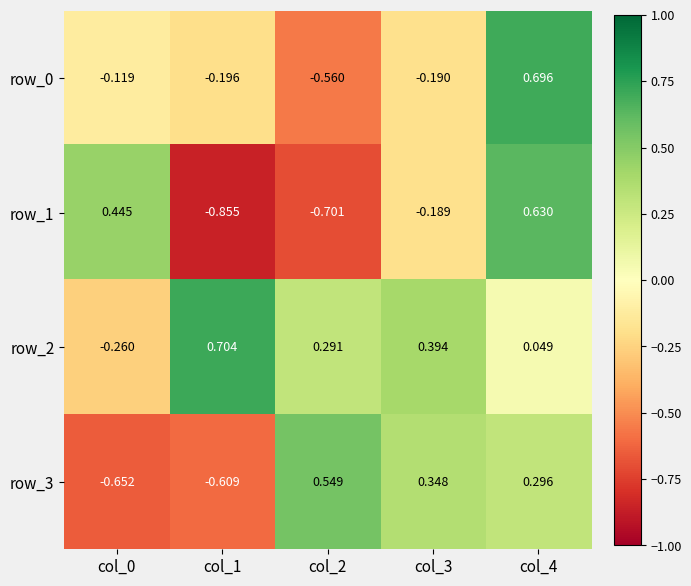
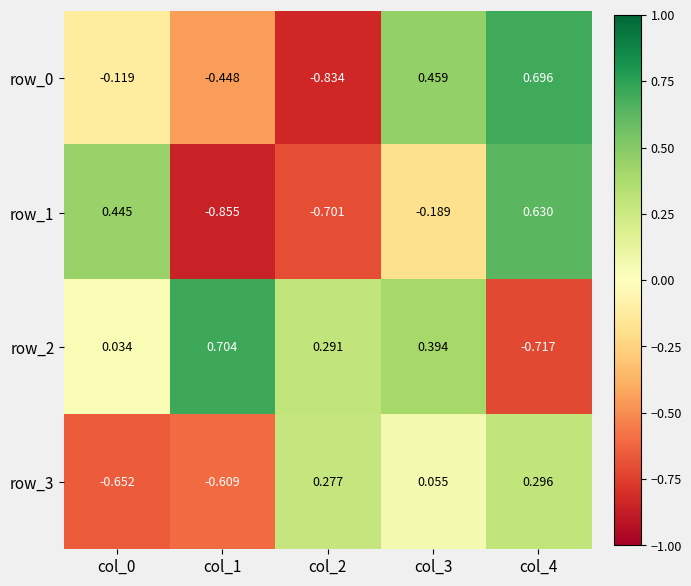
row_0, col_1: -0.196 -> -0.448
row_0, col_2: -0.560 -> -0.834
row_0, col_3: -0.190 -> 0.459
row_2, col_0: -0.260 -> 0.034
row_2, col_4: 0.049 -> -0.717
row_3, col_2: 0.549 -> 0.277
row_3, col_3: 0.348 -> 0.055
